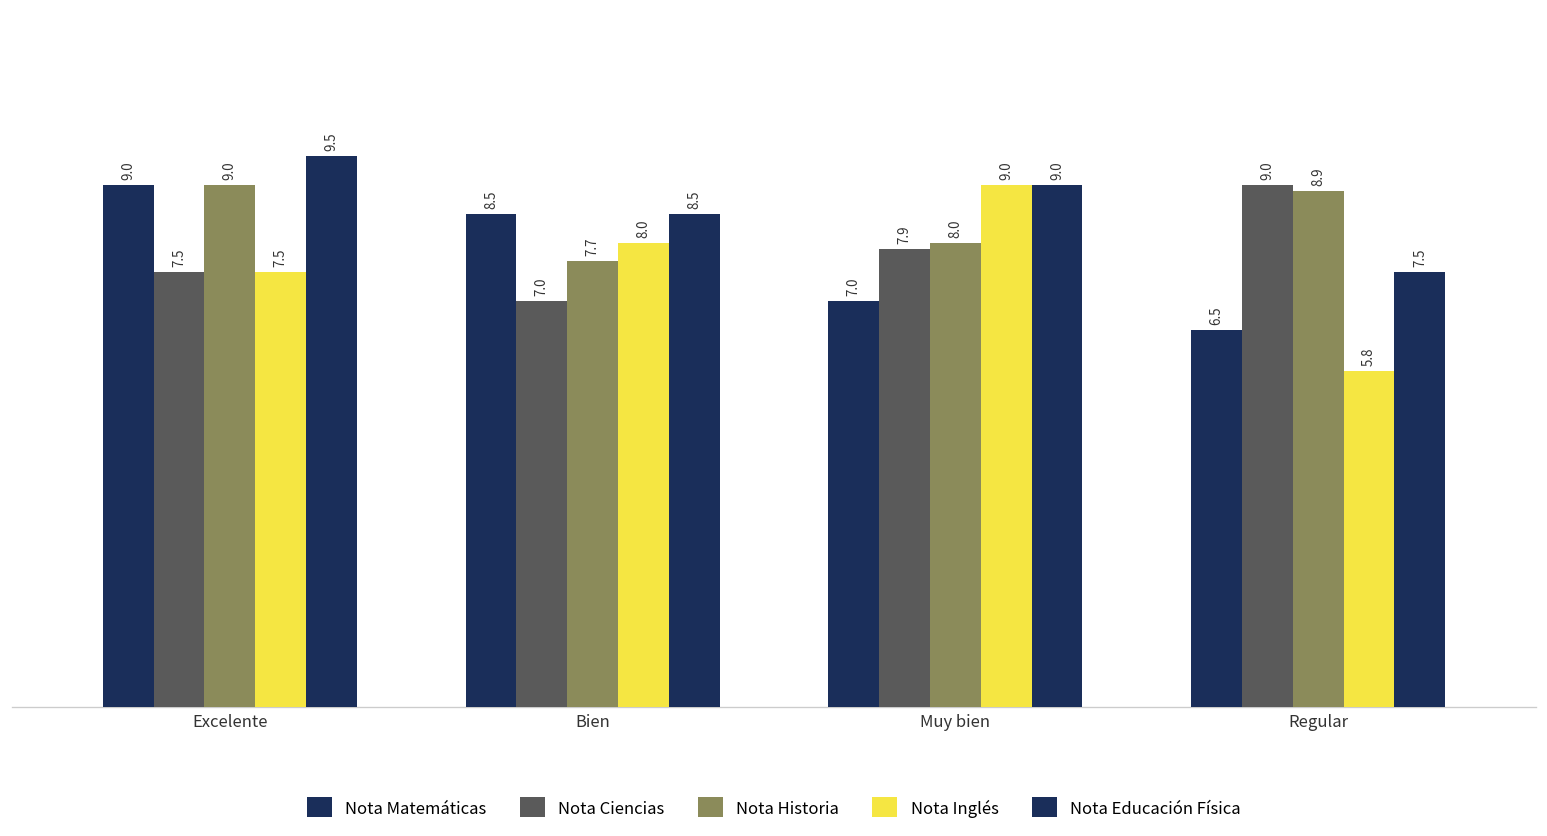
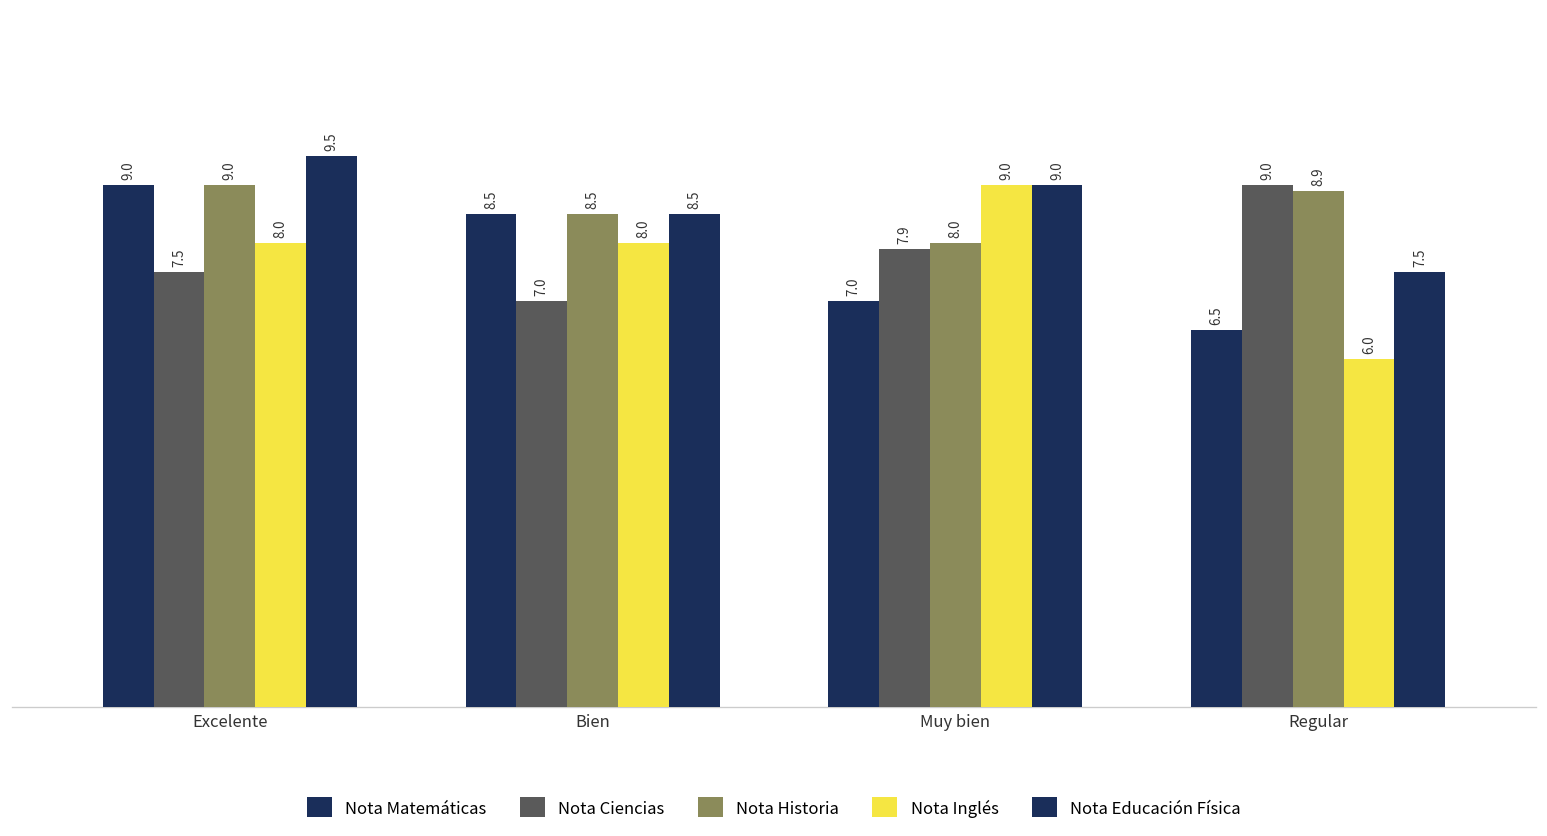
Nota Inglés, Excelente: 7.5 -> 8.0
Nota Historia, Bien: 7.7 -> 8.5
Nota Inglés, Regular: 5.8 -> 6.0
